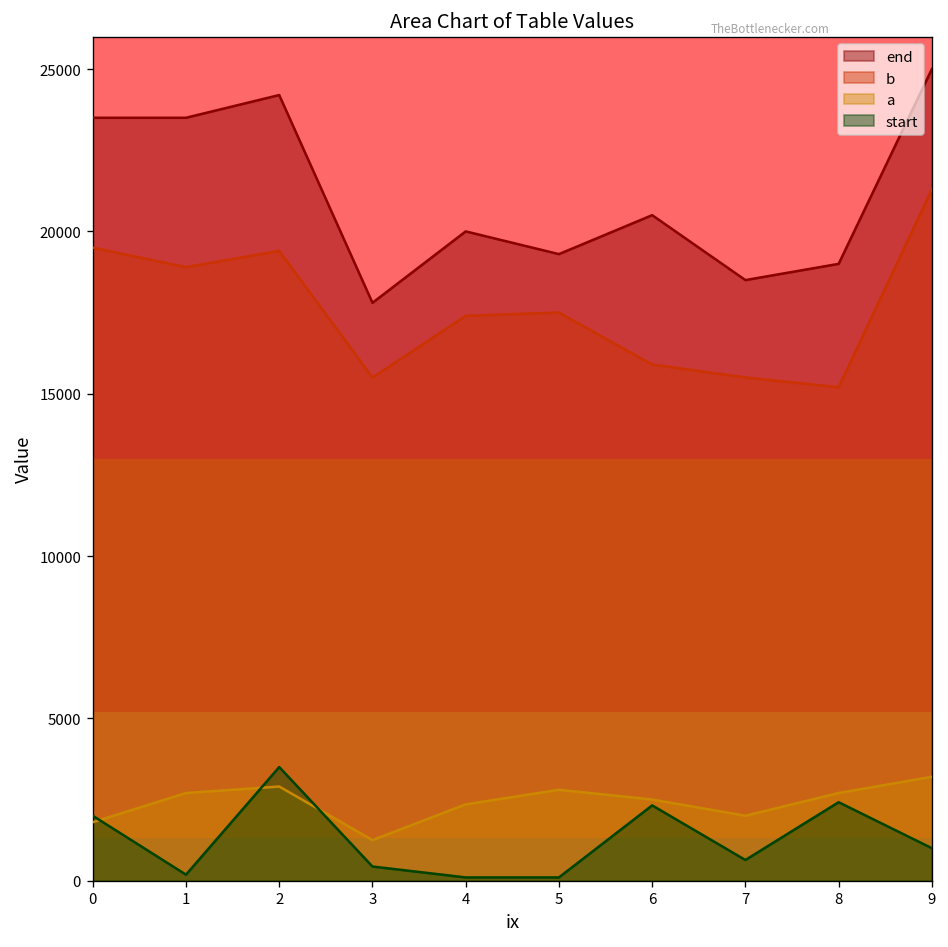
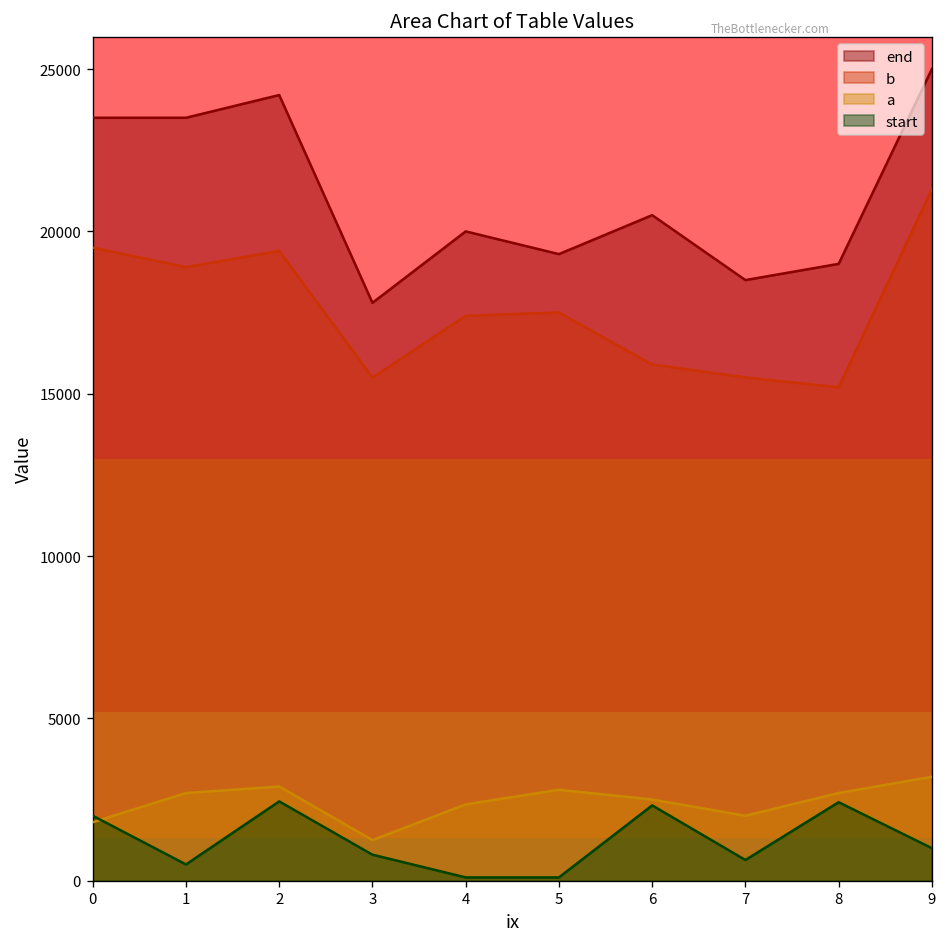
start, 1: 200 -> 500
start, 2: 3500 -> 2400
start, 3: 400 -> 800
